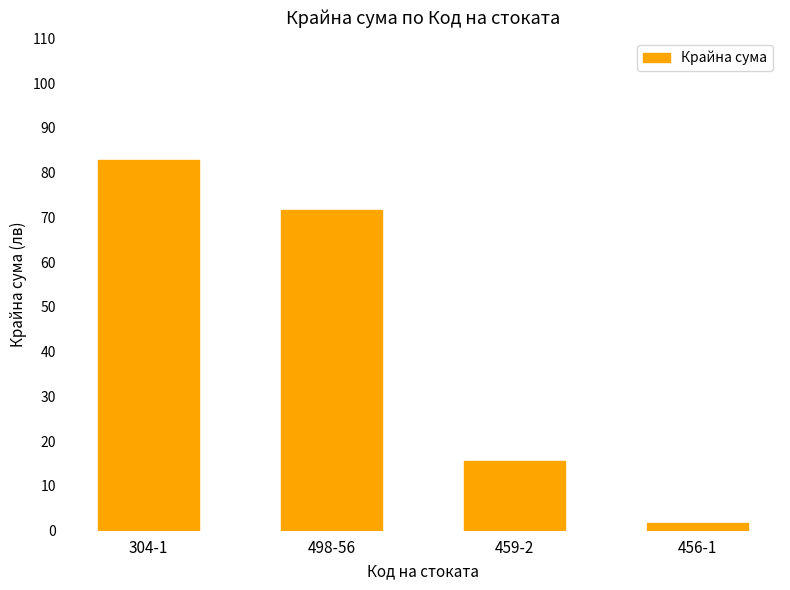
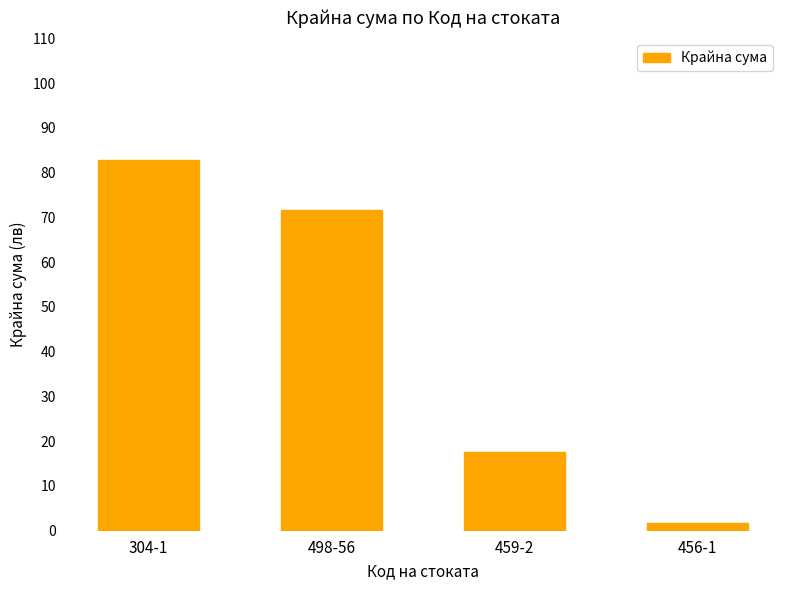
459-2: 16 -> 18
